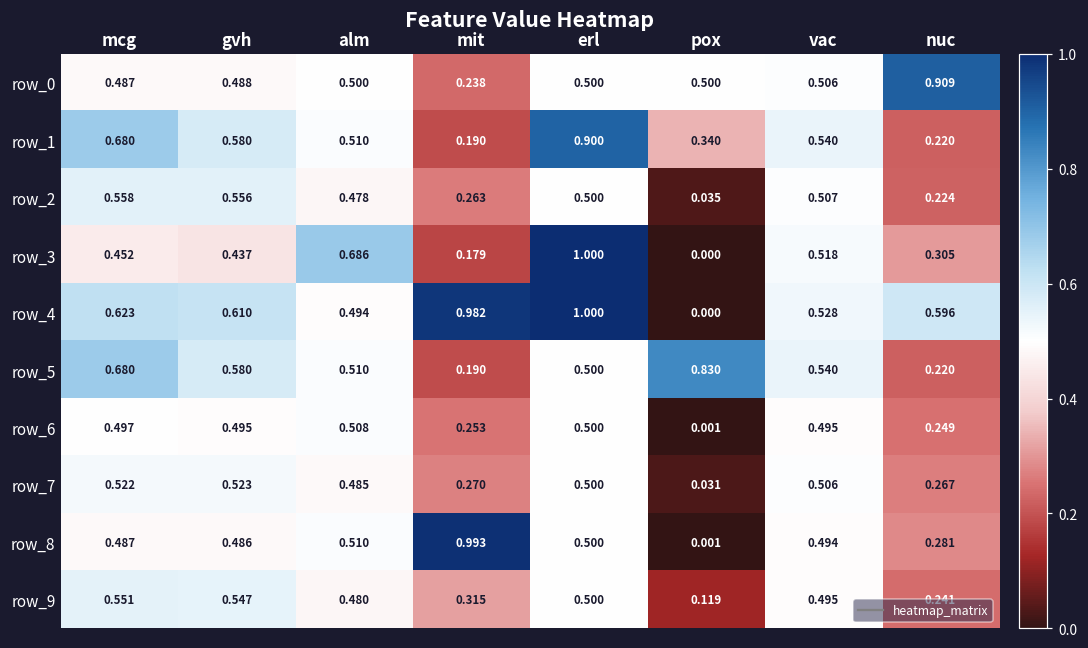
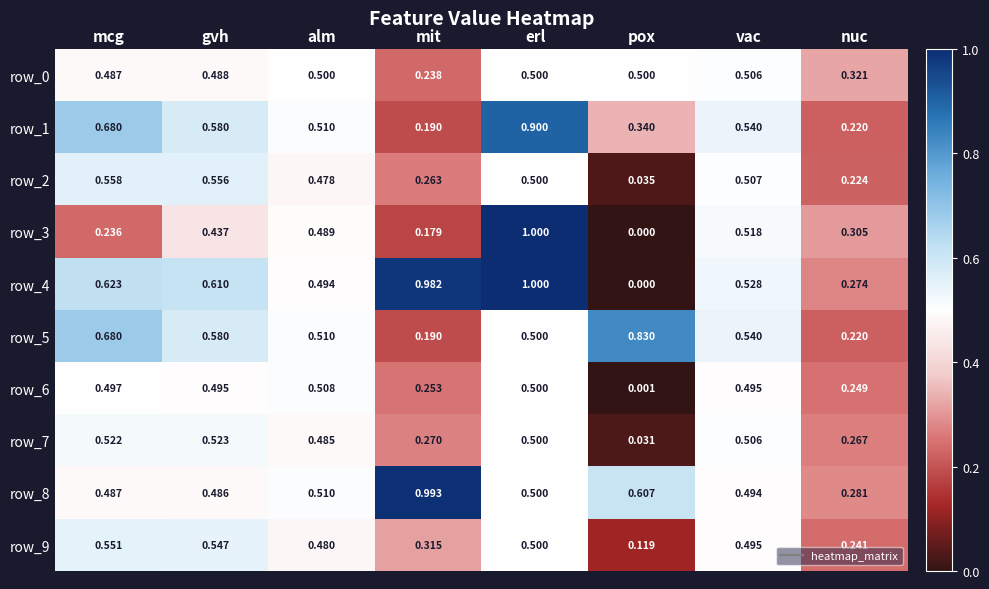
row_0, nuc: 0.909 -> 0.321
row_3, mcg: 0.452 -> 0.236
row_3, alm: 0.686 -> 0.489
row_4, nuc: 0.596 -> 0.274
row_8, pox: 0.001 -> 0.607
